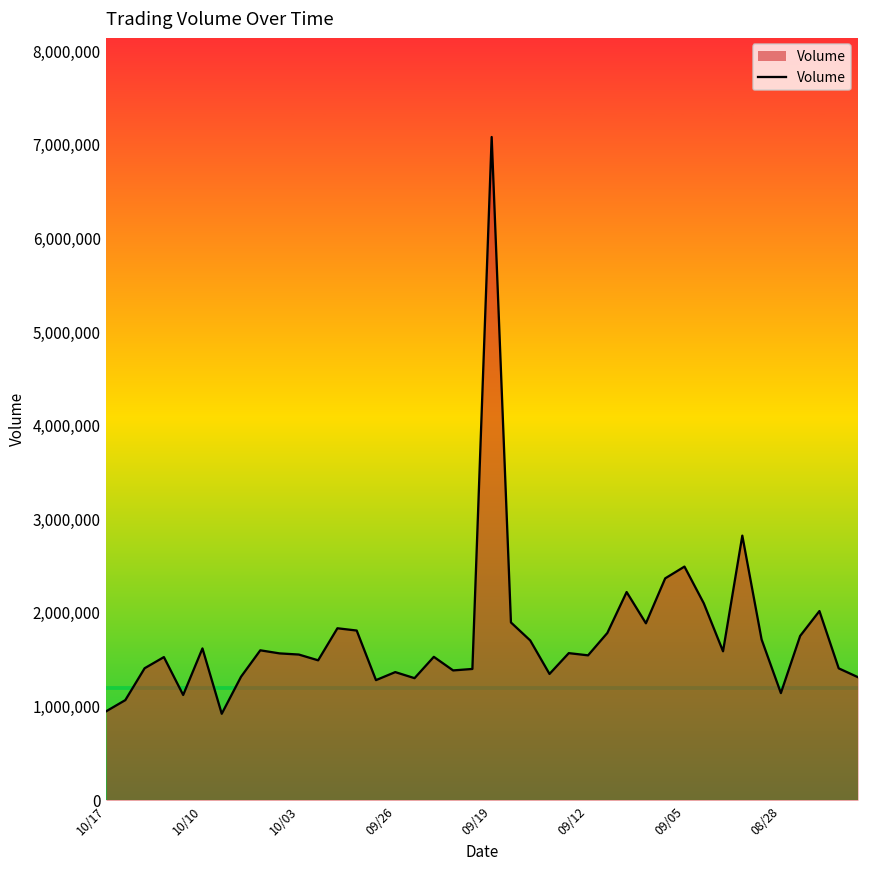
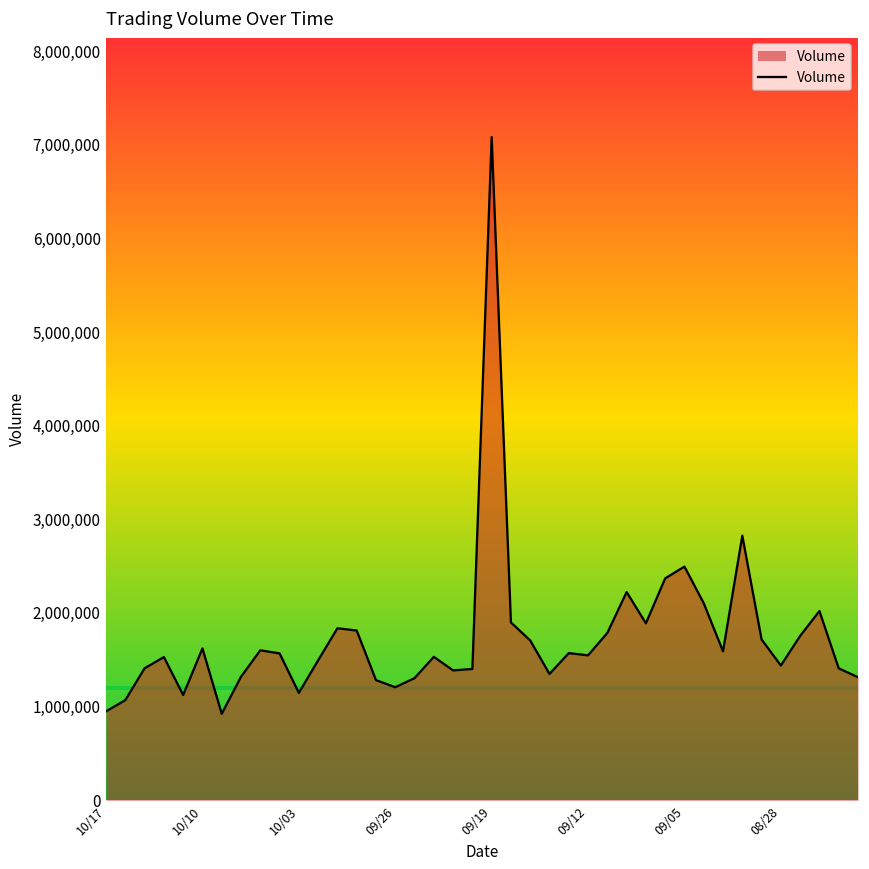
10/03: 1,600,000 -> 1,100,000
09/26: 1,400,000 -> 1,200,000
08/28: 1,100,000 -> 1,400,000
